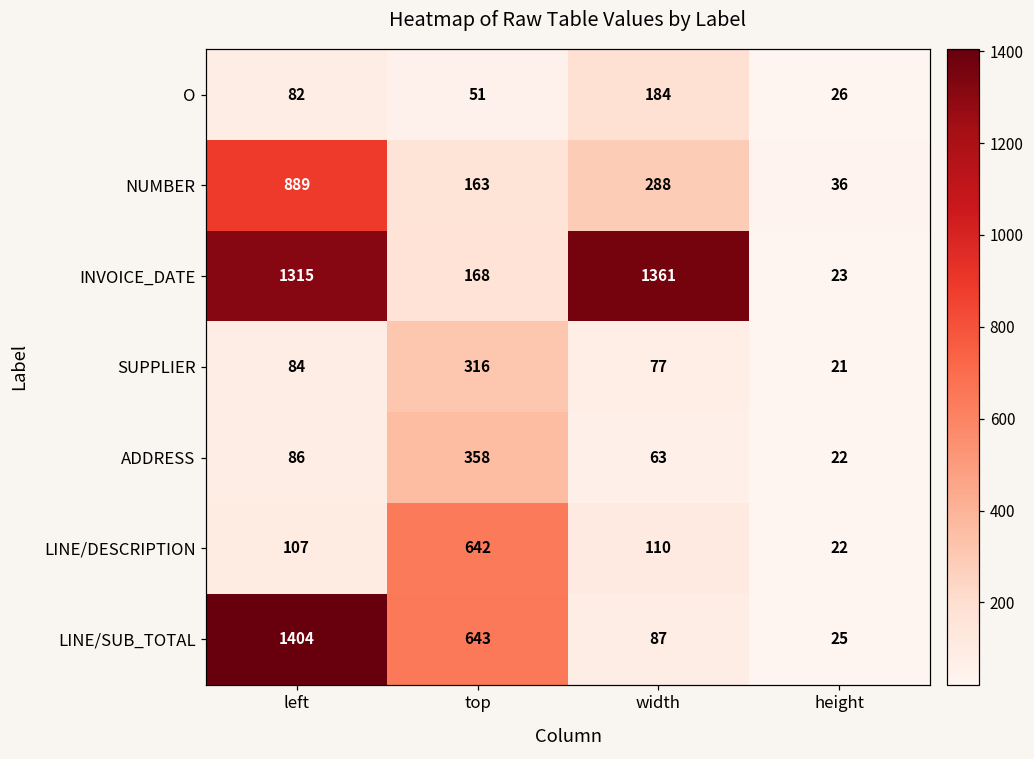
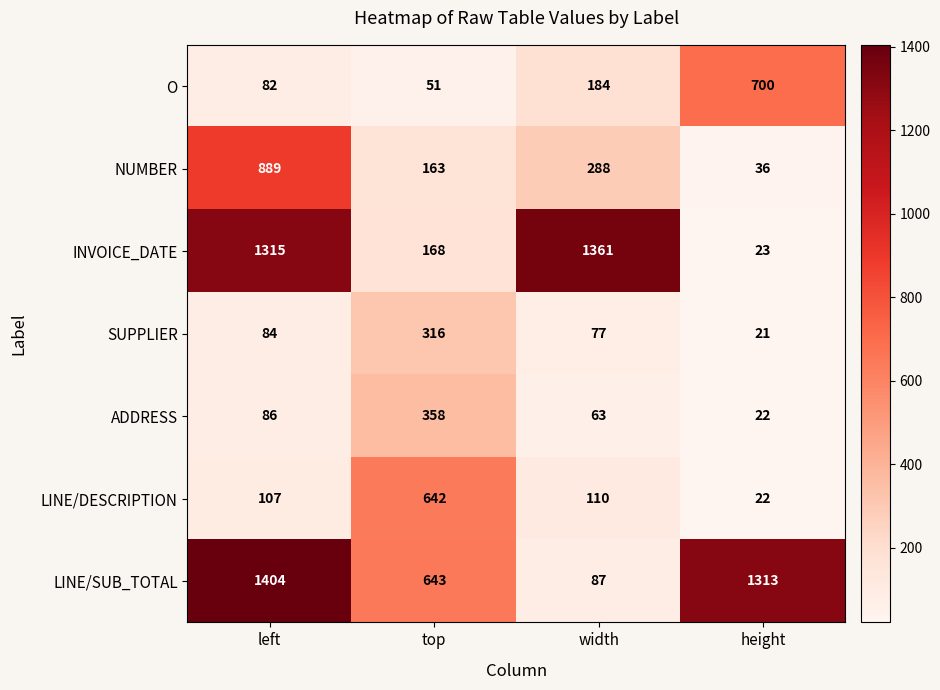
O, height: 26 -> 700
LINE/SUB_TOTAL, height: 25 -> 1313
